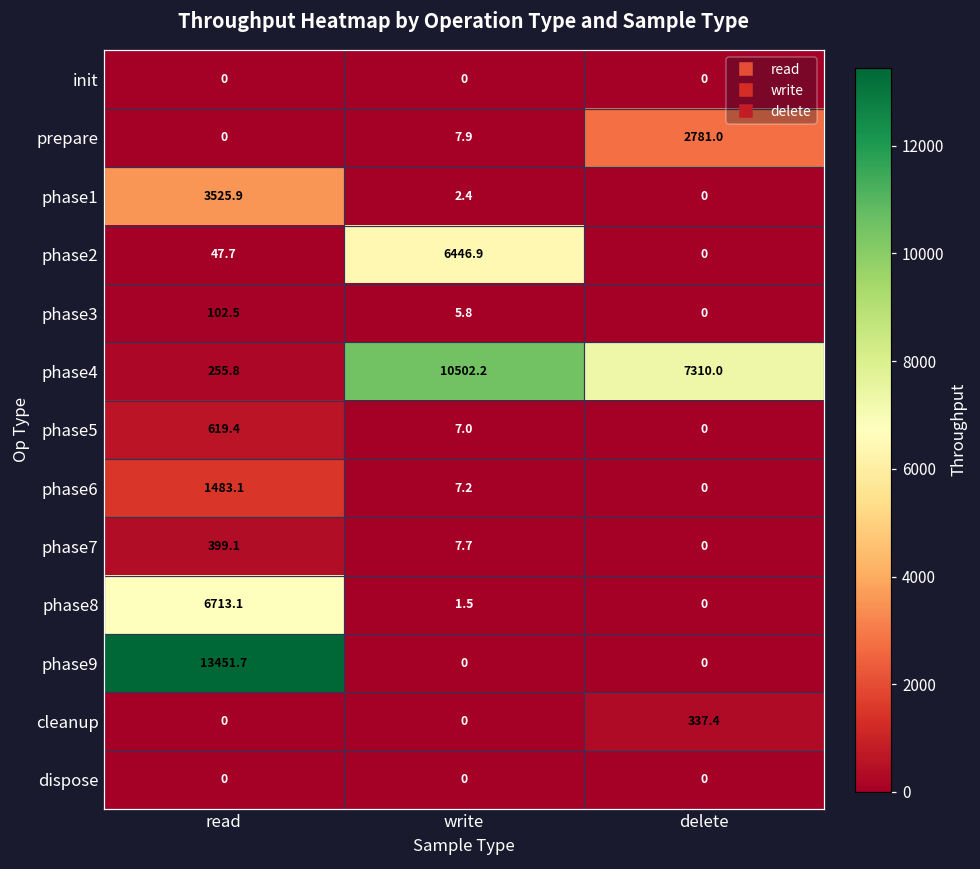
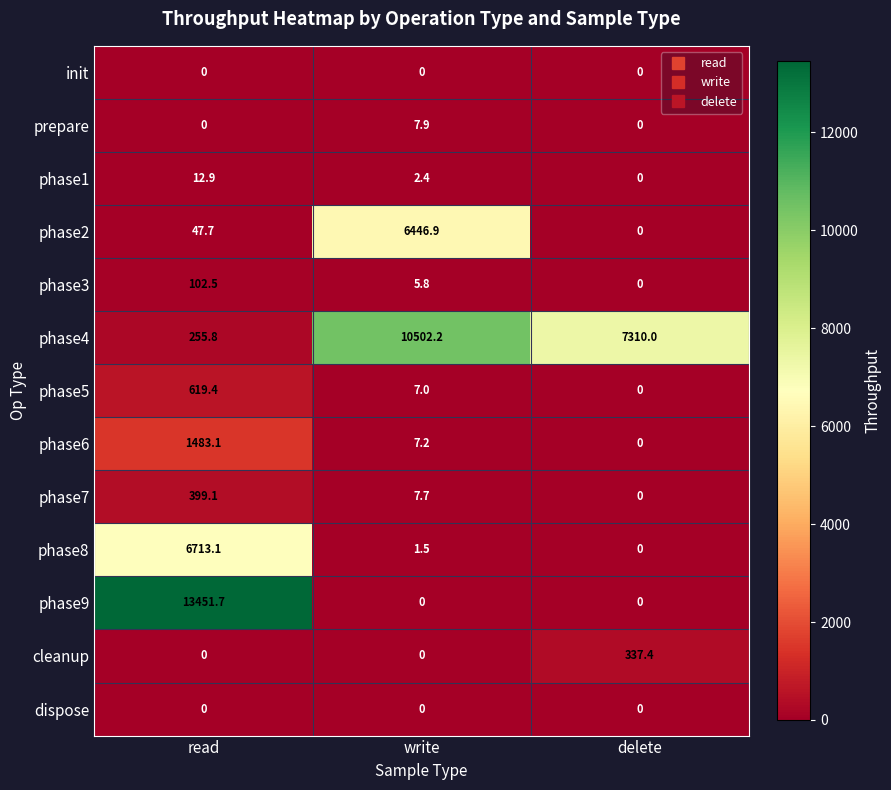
prepare, delete: 2781.0 -> 0
phase1, read: 3525.9 -> 12.9
